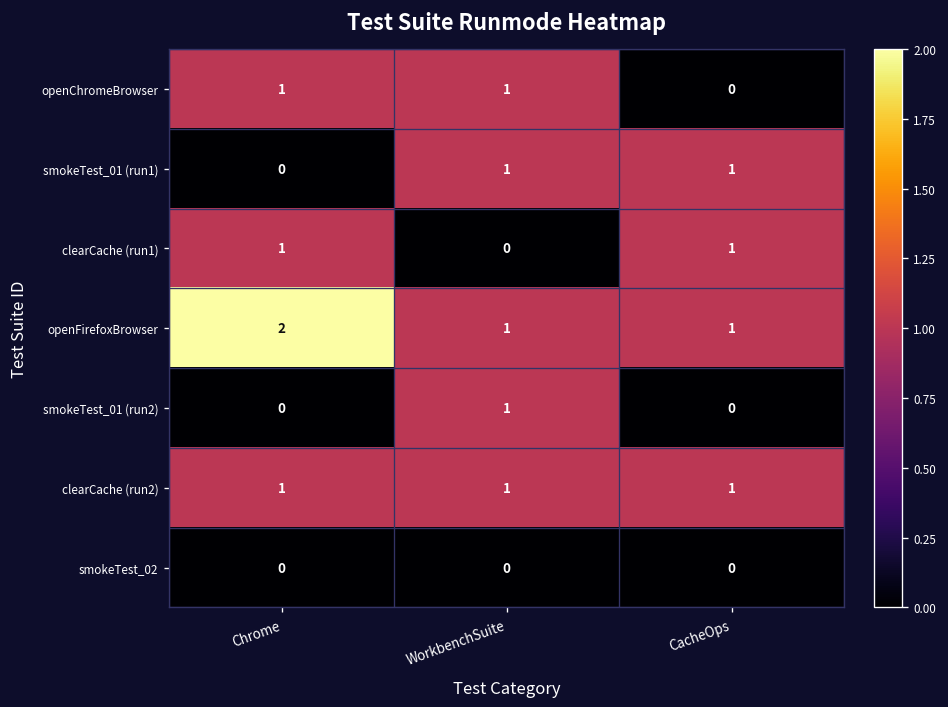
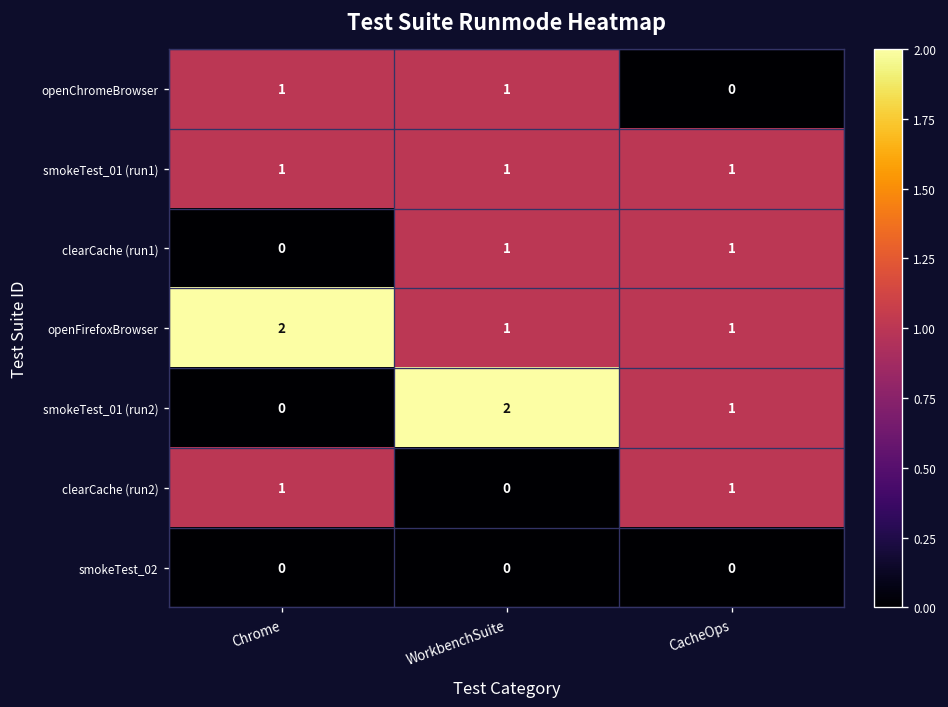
smokeTest_01 (run1), Chrome: 0 -> 1
clearCache (run1), Chrome: 1 -> 0
clearCache (run1), WorkbenchSuite: 0 -> 1
smokeTest_01 (run2), WorkbenchSuite: 1 -> 2
smokeTest_01 (run2), CacheOps: 0 -> 1
clearCache (run2), WorkbenchSuite: 1 -> 0
